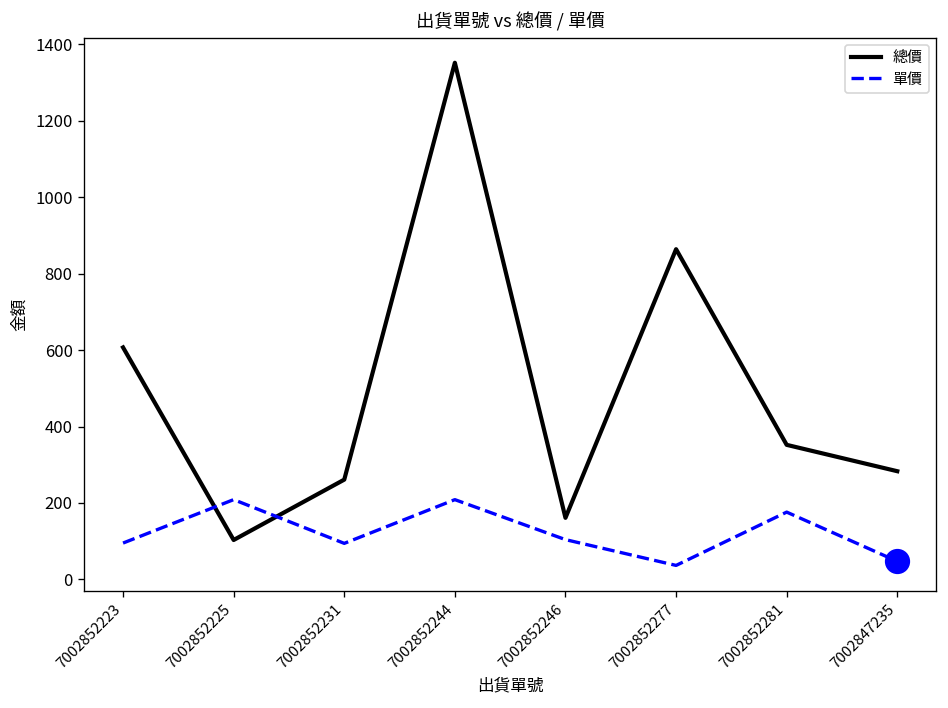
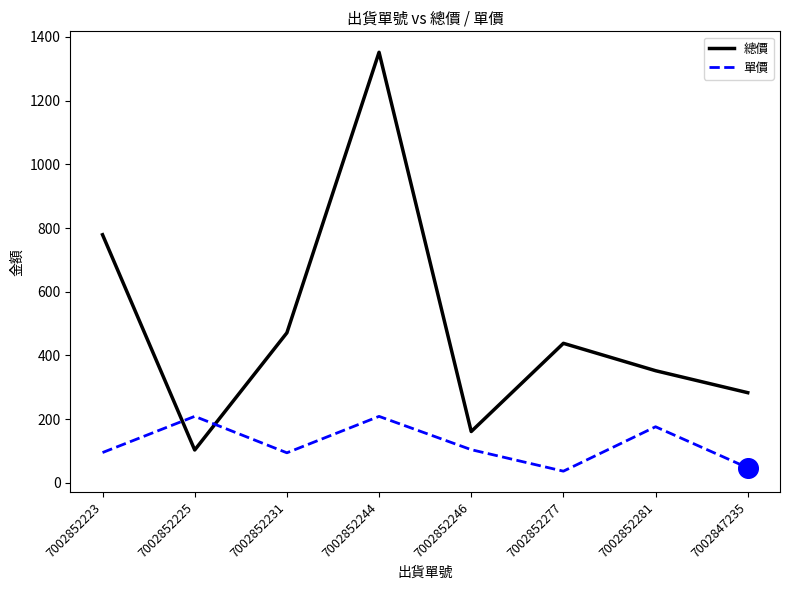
總價, 7002852223: 610 -> 780
總價, 7002852231: 260 -> 470
總價, 7002852277: 860 -> 440
